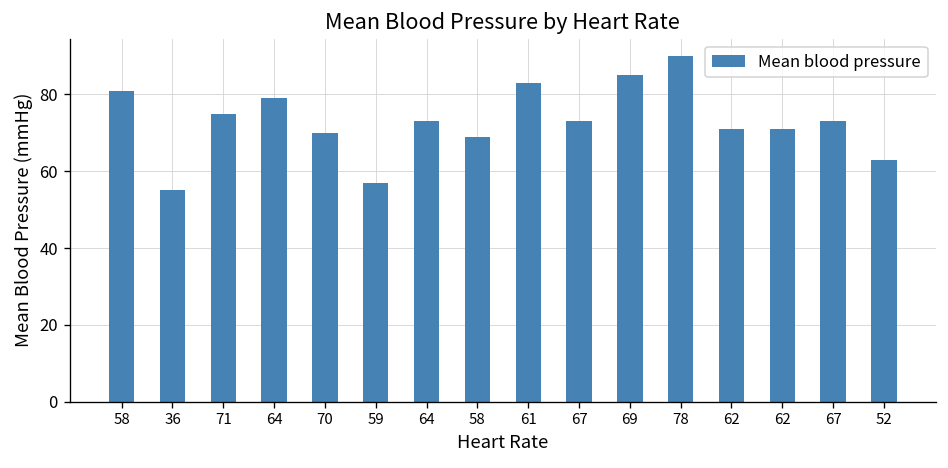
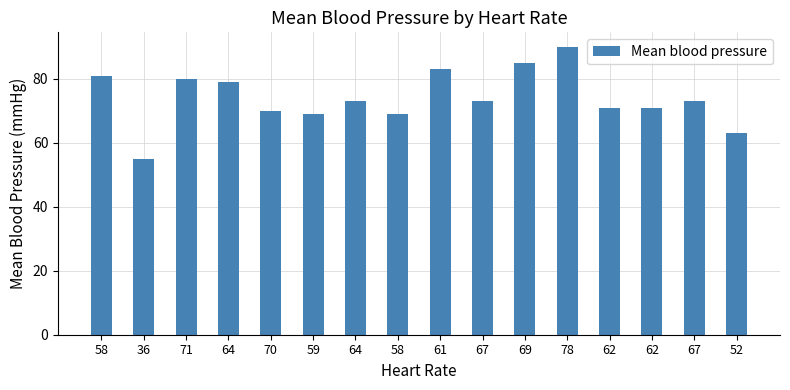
71: 75 -> 80
59: 57 -> 69
